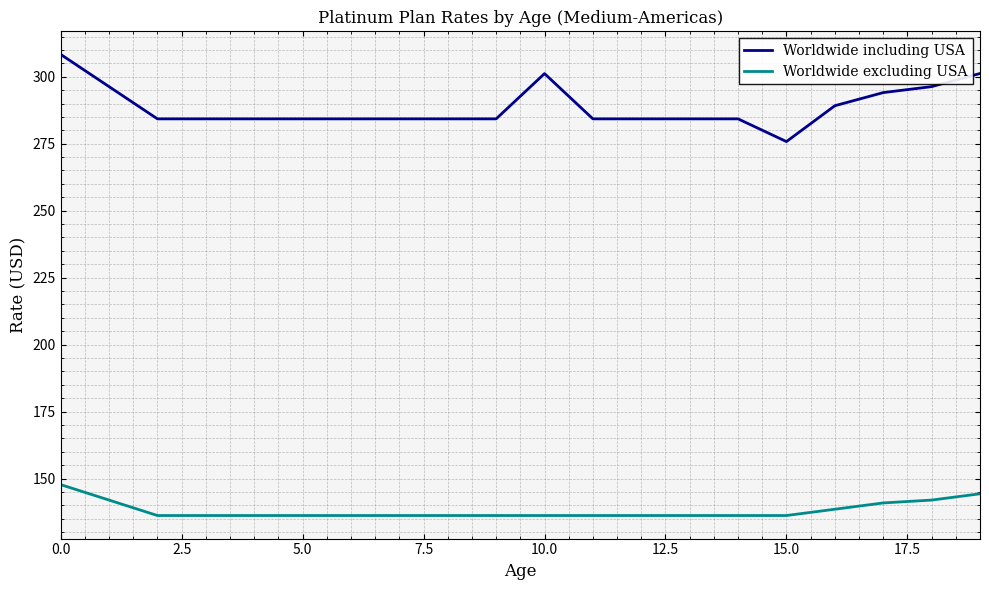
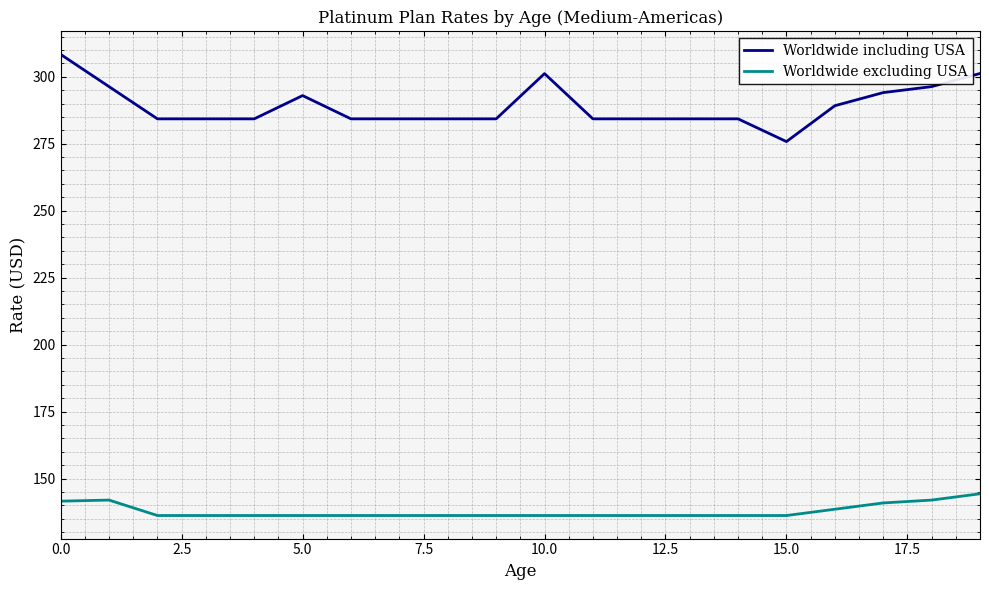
Worldwide excluding USA, 0.0: 148 -> 142
Worldwide including USA, 5.0: 284 -> 293
